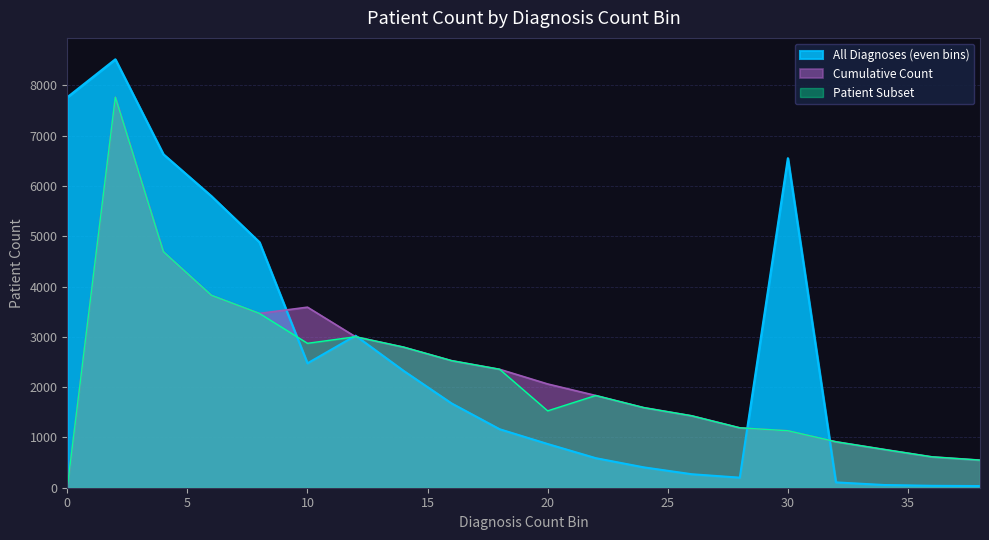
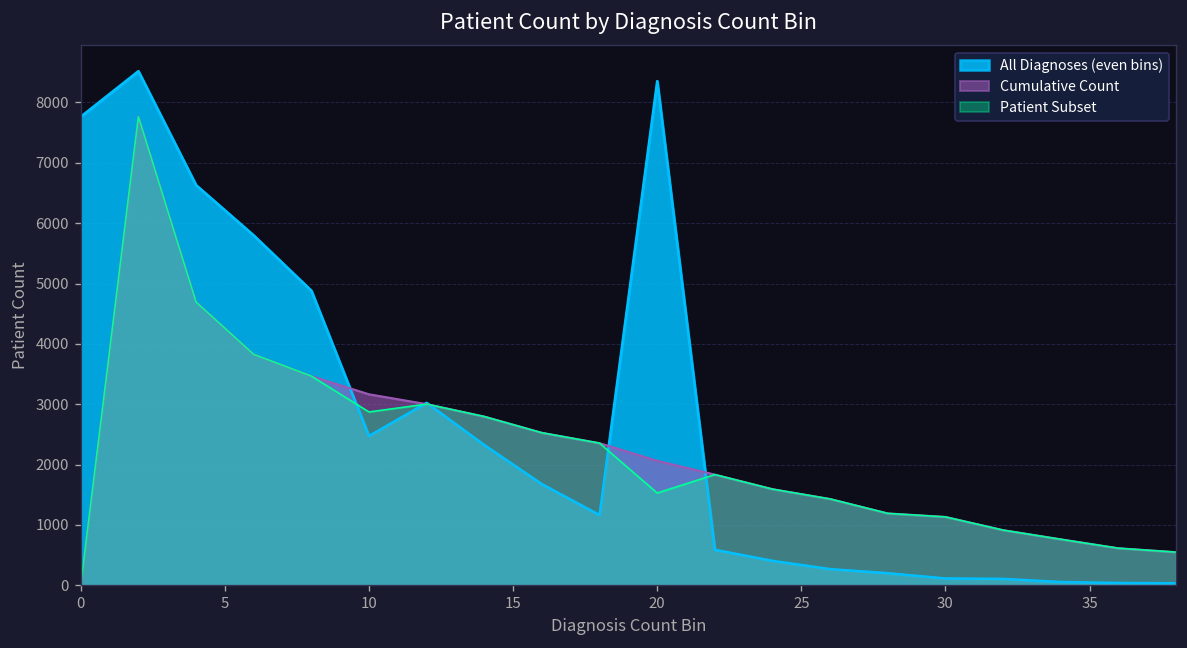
Cumulative Count, 10: 3600 -> 3200
All Diagnoses (even bins), 20: 900 -> 8400
All Diagnoses (even bins), 30: 6600 -> 100
